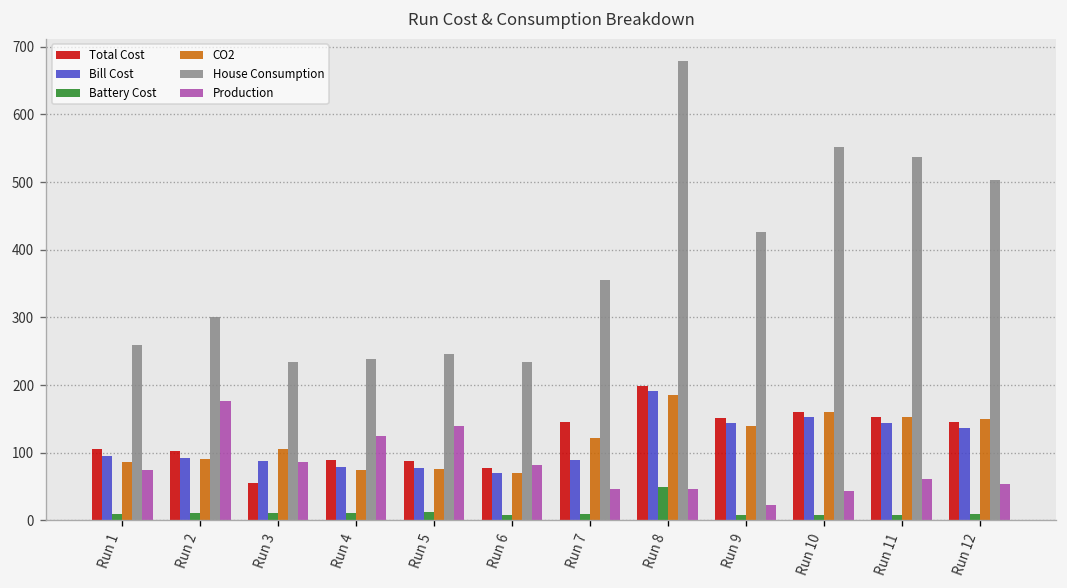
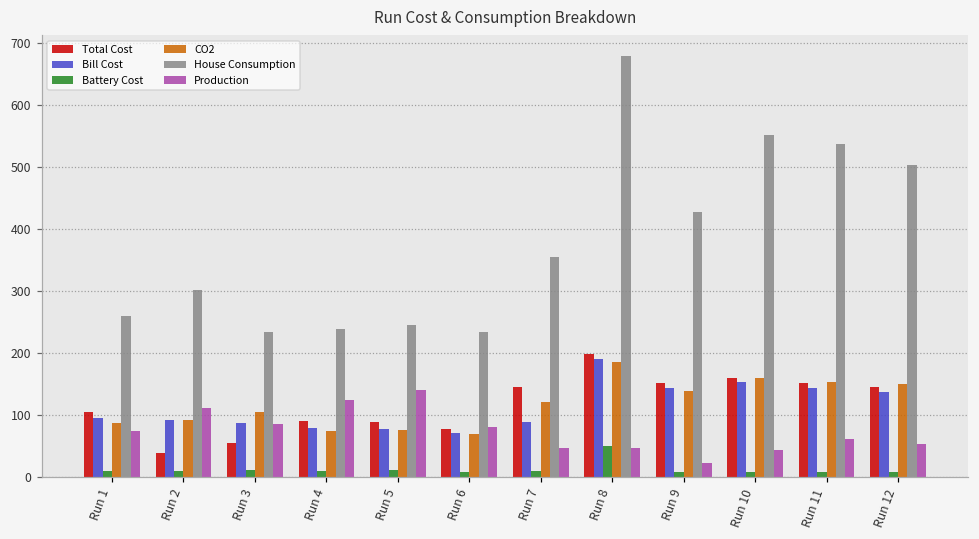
Total Cost, Run 2: 100 -> 40
Production, Run 2: 180 -> 110
